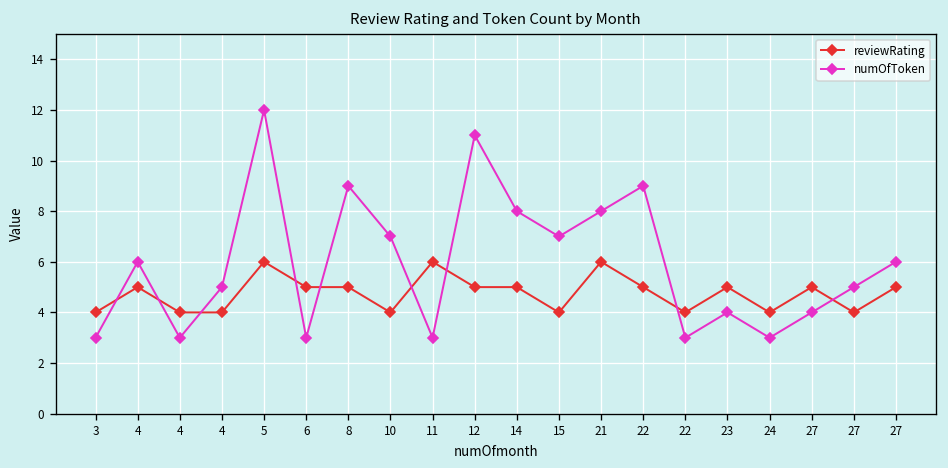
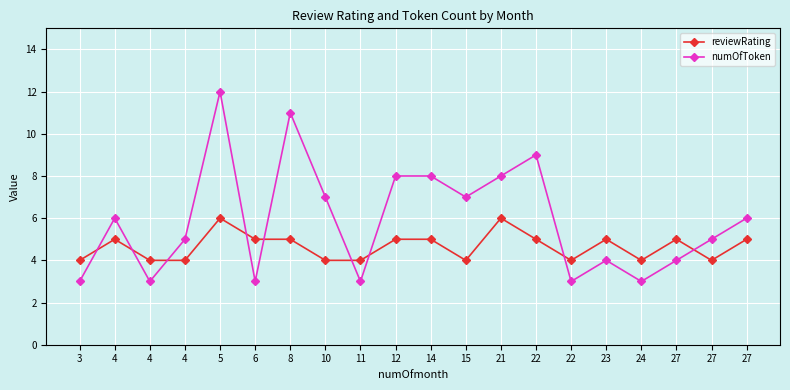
numOfToken, 8: 9 -> 11
reviewRating, 11: 6 -> 4
numOfToken, 12: 11 -> 8
